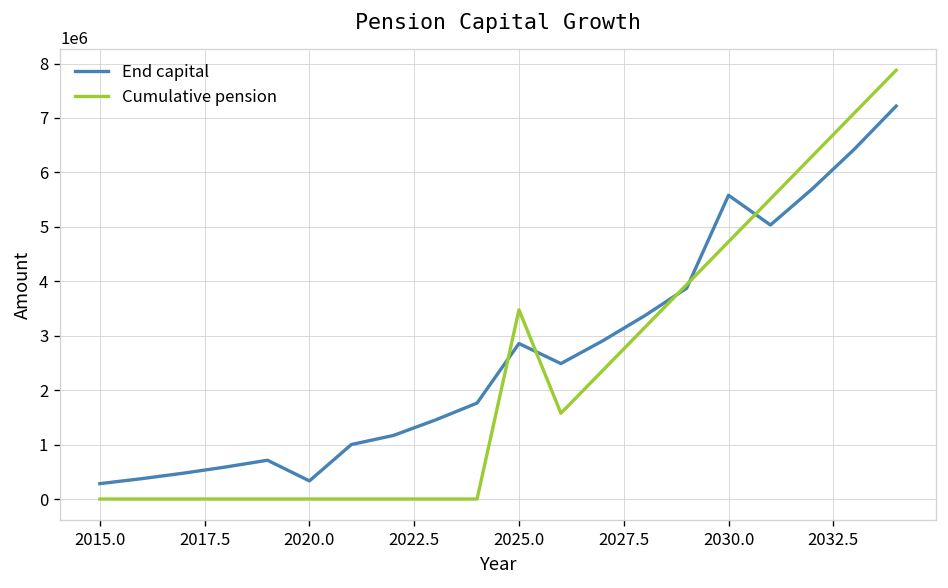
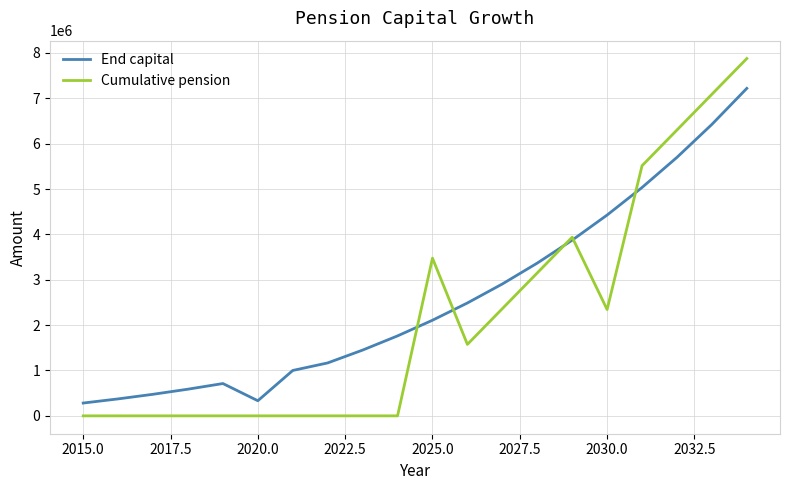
End capital, 2025.0: 2900000 -> 2100000
End capital, 2030.0: 5600000 -> 4400000
Cumulative pension, 2030.0: 4700000 -> 2300000
